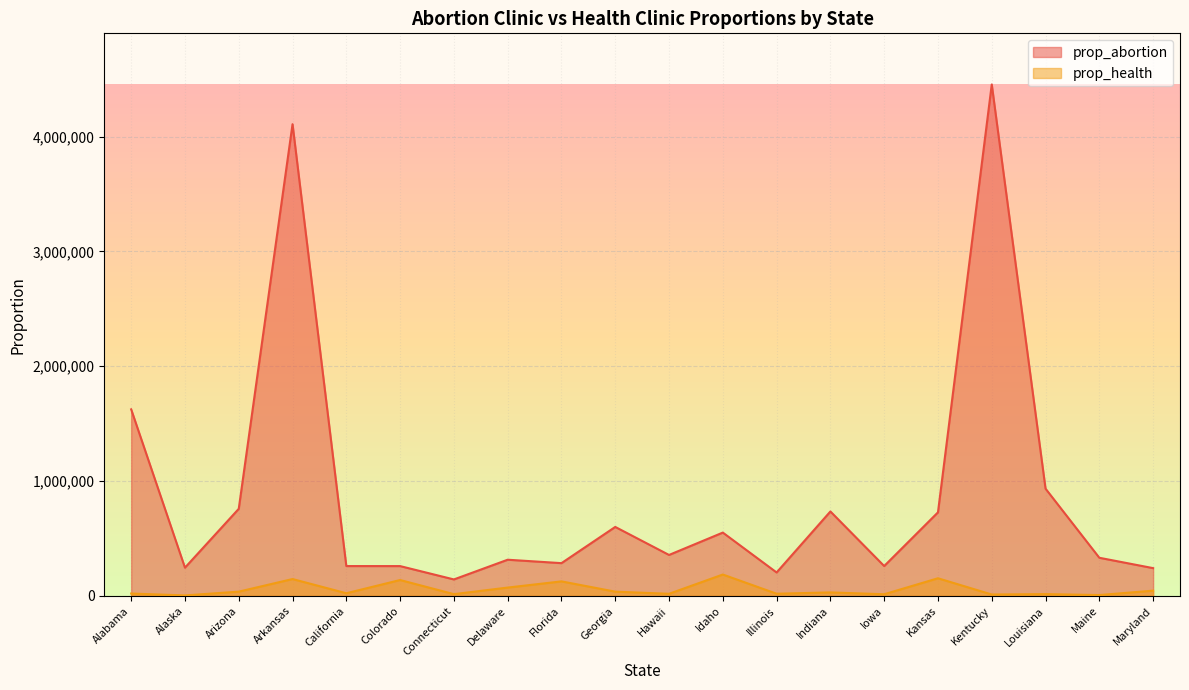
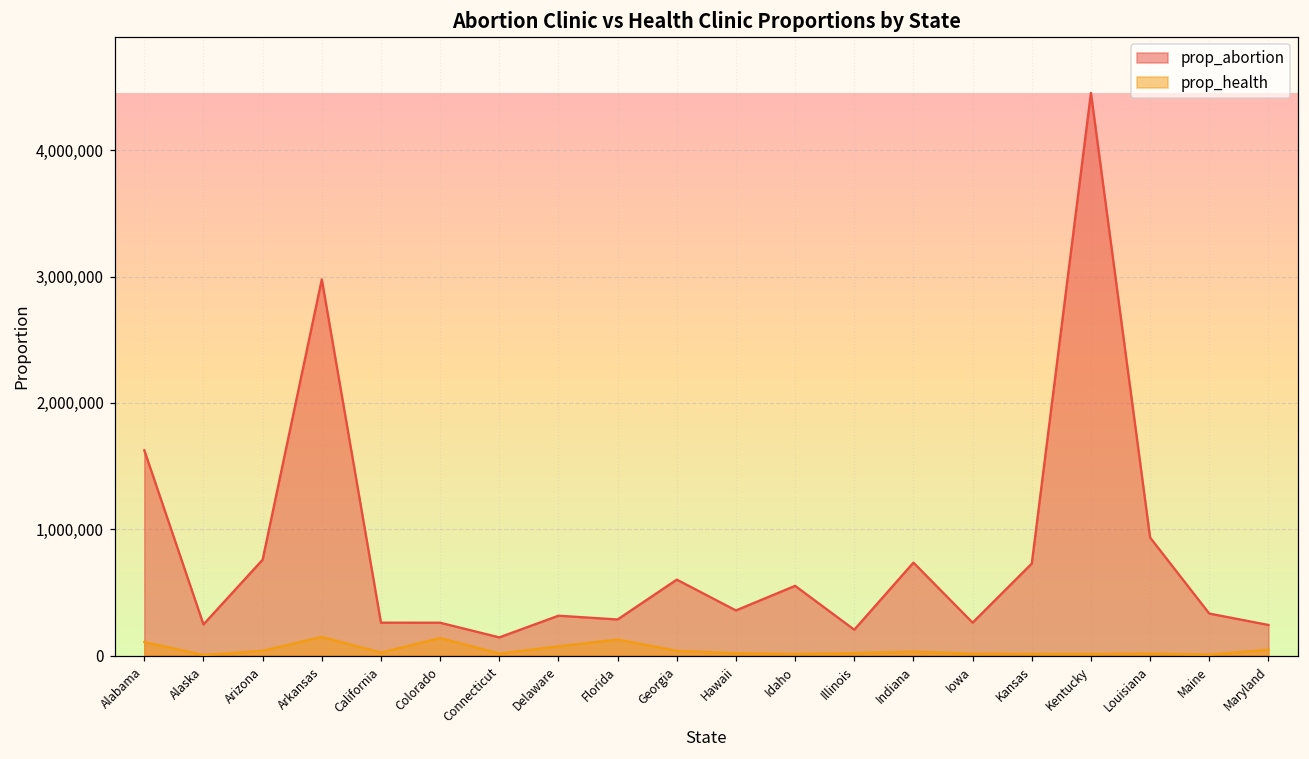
prop_health, Alabama: 20,000 -> 110,000
prop_abortion, Arkansas: 4,110,000 -> 2,980,000
prop_health, Idaho: 190,000 -> 10,000
prop_health, Kansas: 150,000 -> 10,000
